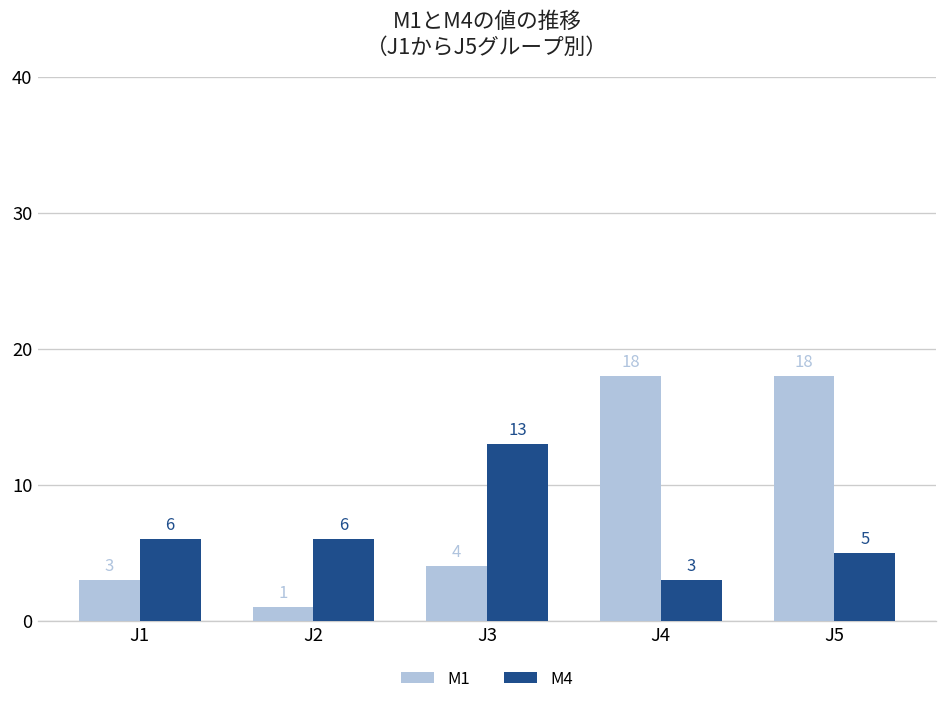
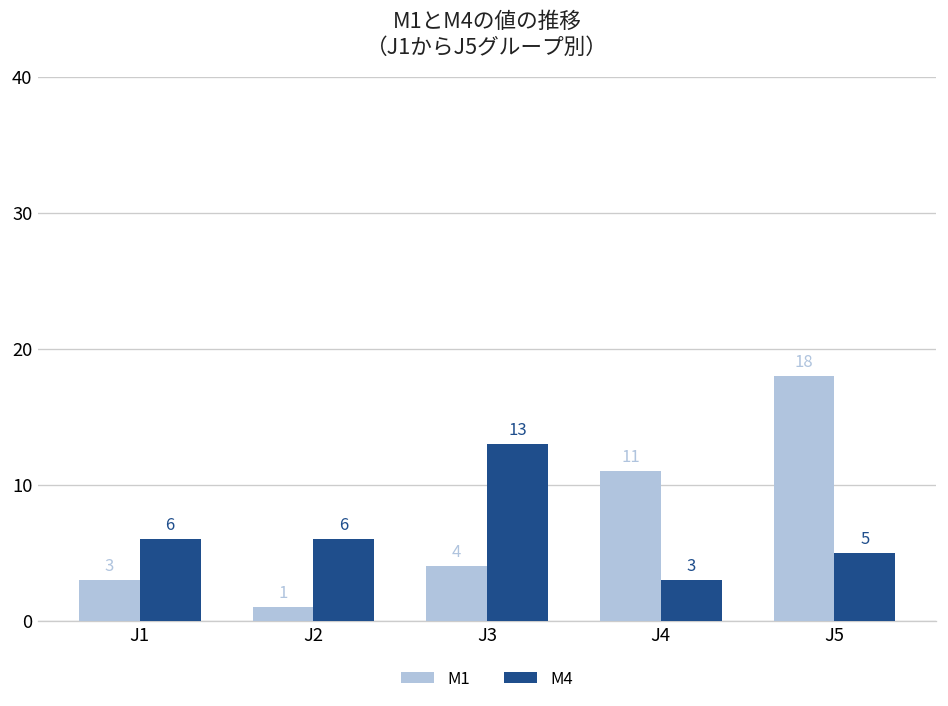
M1, J4: 18 -> 11
